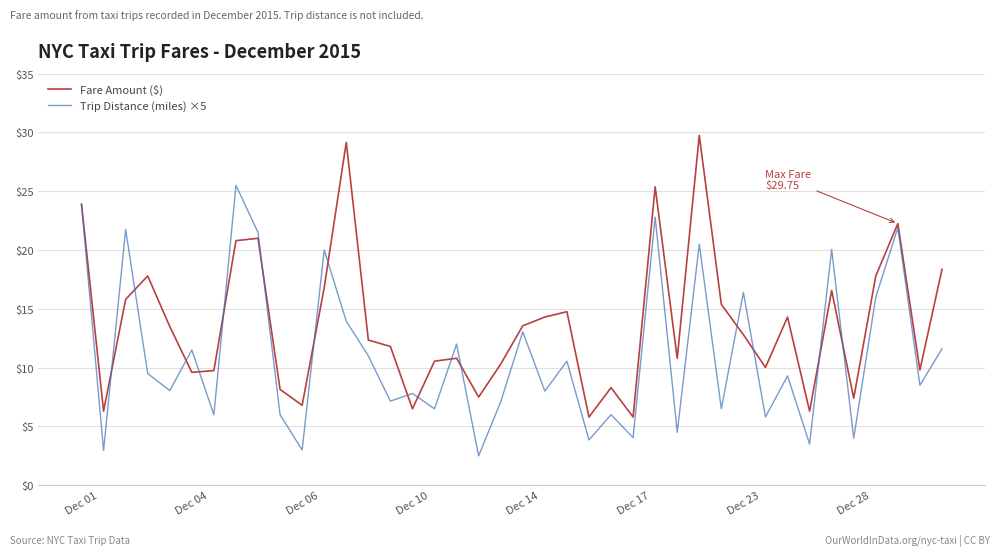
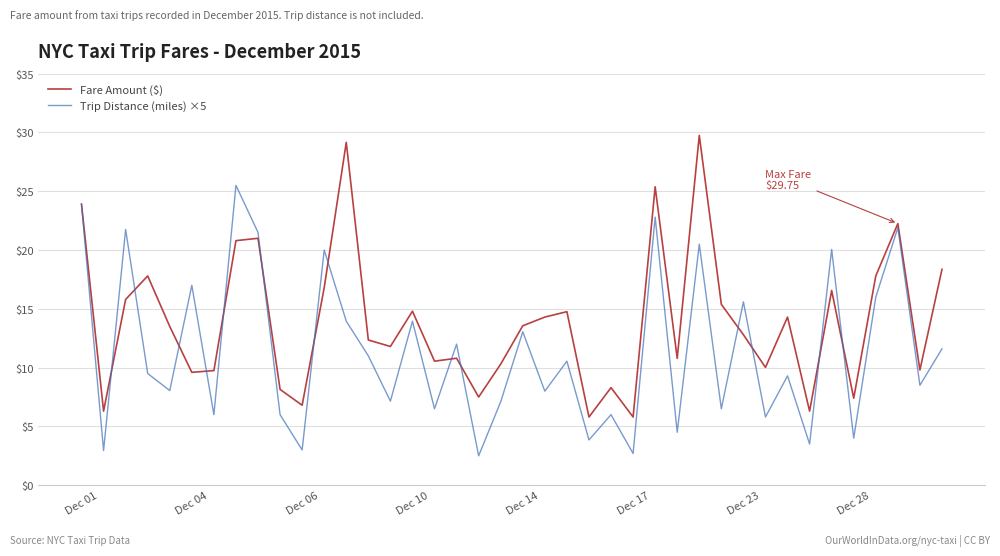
Trip Distance (miles) ×5, Dec 04: $11.5 -> $17.0
Fare Amount ($), Dec 10: $6.5 -> $14.8
Trip Distance (miles) ×5, Dec 10: $7.8 -> $14.0
Trip Distance (miles) ×5, Dec 17: $4.1 -> $2.7
Trip Distance (miles) ×5, Dec 23: $16.4 -> $15.6
